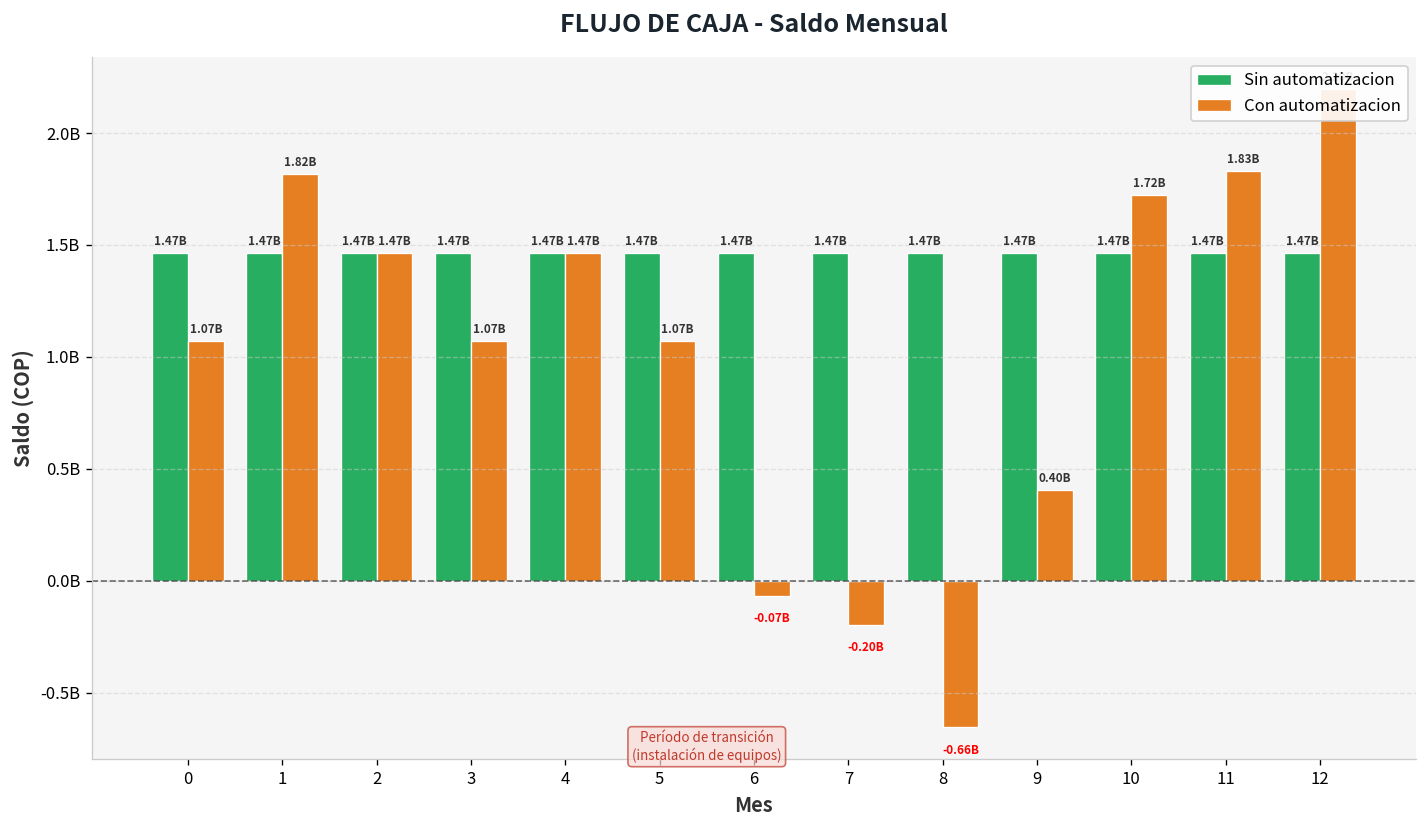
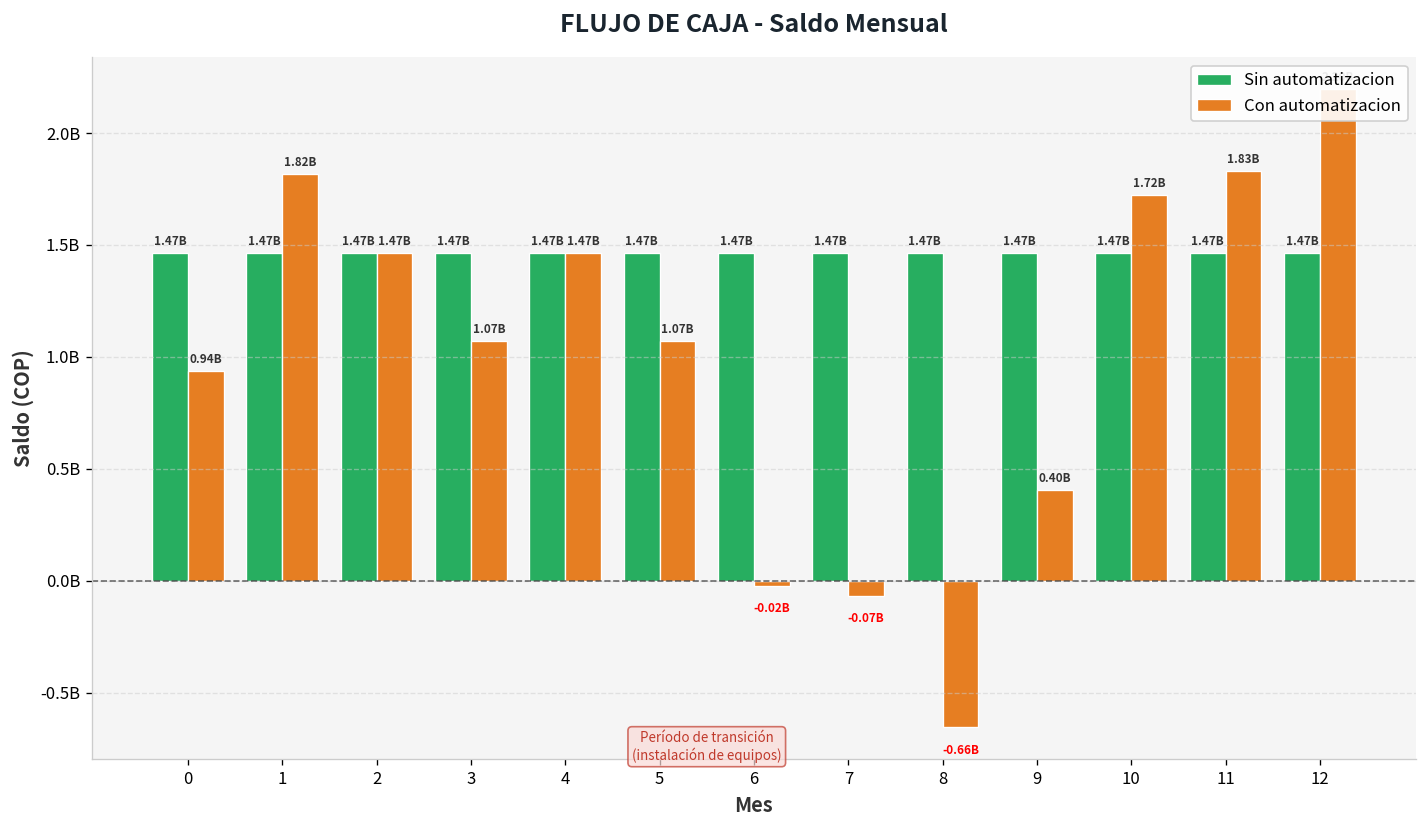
Con automatizacion, 0: 1.07B -> 0.94B
Con automatizacion, 6: -0.07B -> -0.02B
Con automatizacion, 7: -0.20B -> -0.07B
